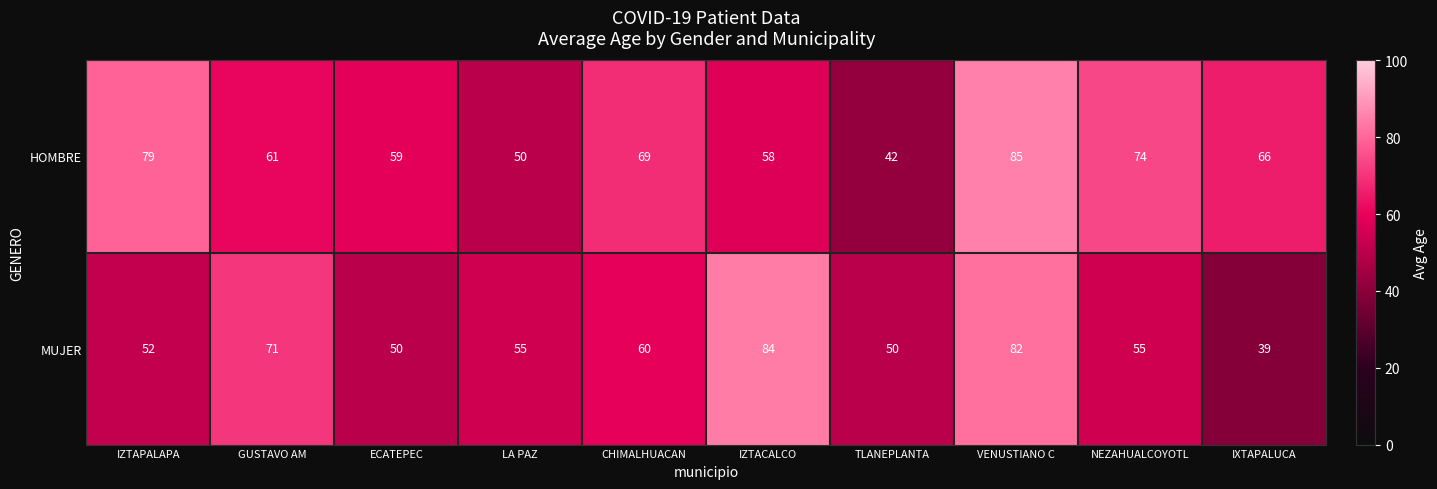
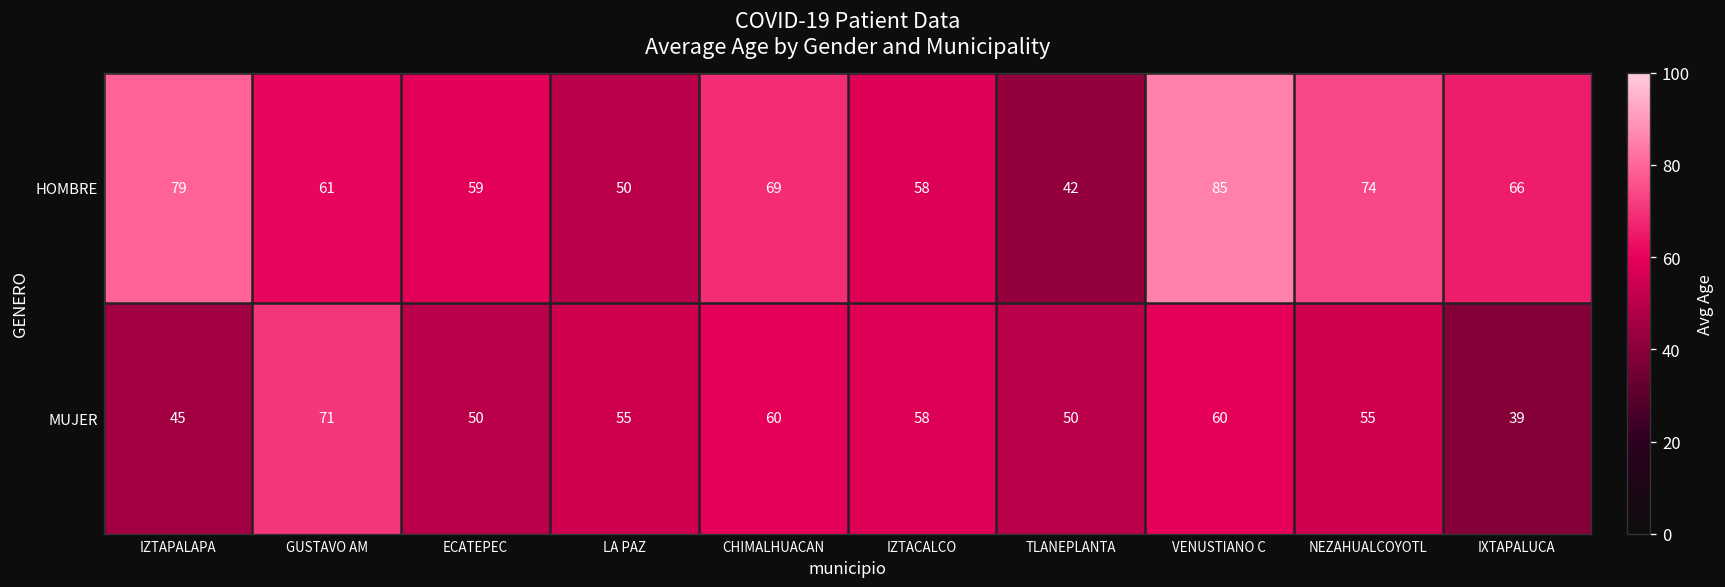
MUJER, IZTAPALAPA: 52 -> 45
MUJER, IZTACALCO: 84 -> 58
MUJER, VENUSTIANO C: 82 -> 60
